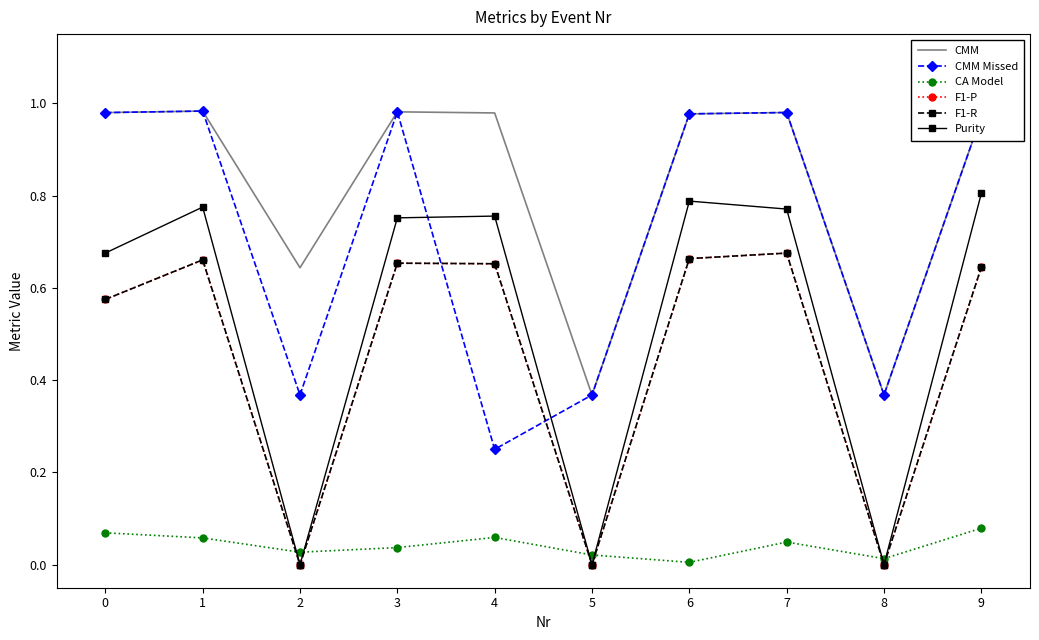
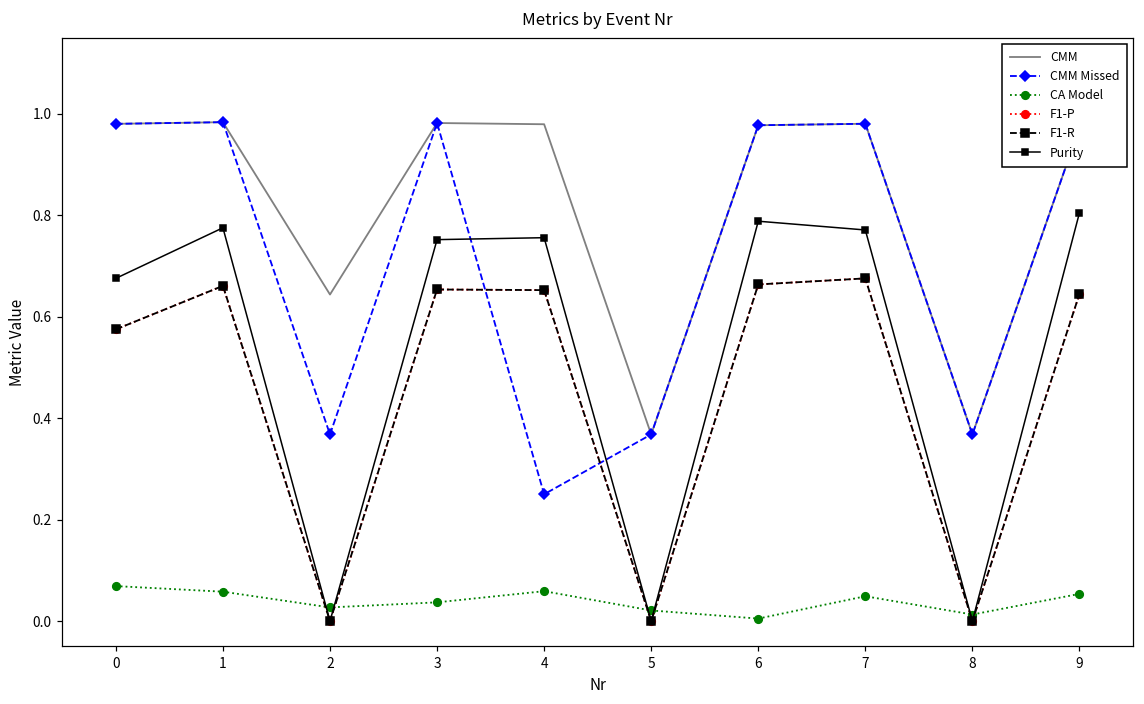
CA Model, 9: 0.08 -> 0.05
